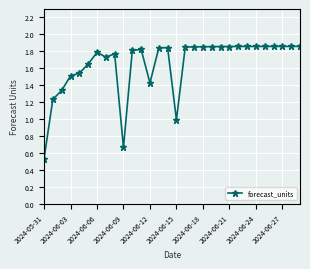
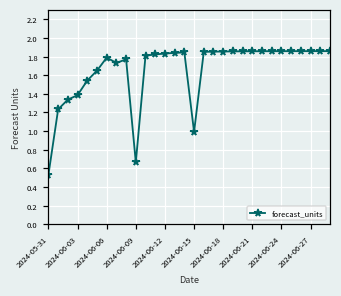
2024-06-03: 1.5 -> 1.4
2024-06-12: 1.4 -> 1.8
